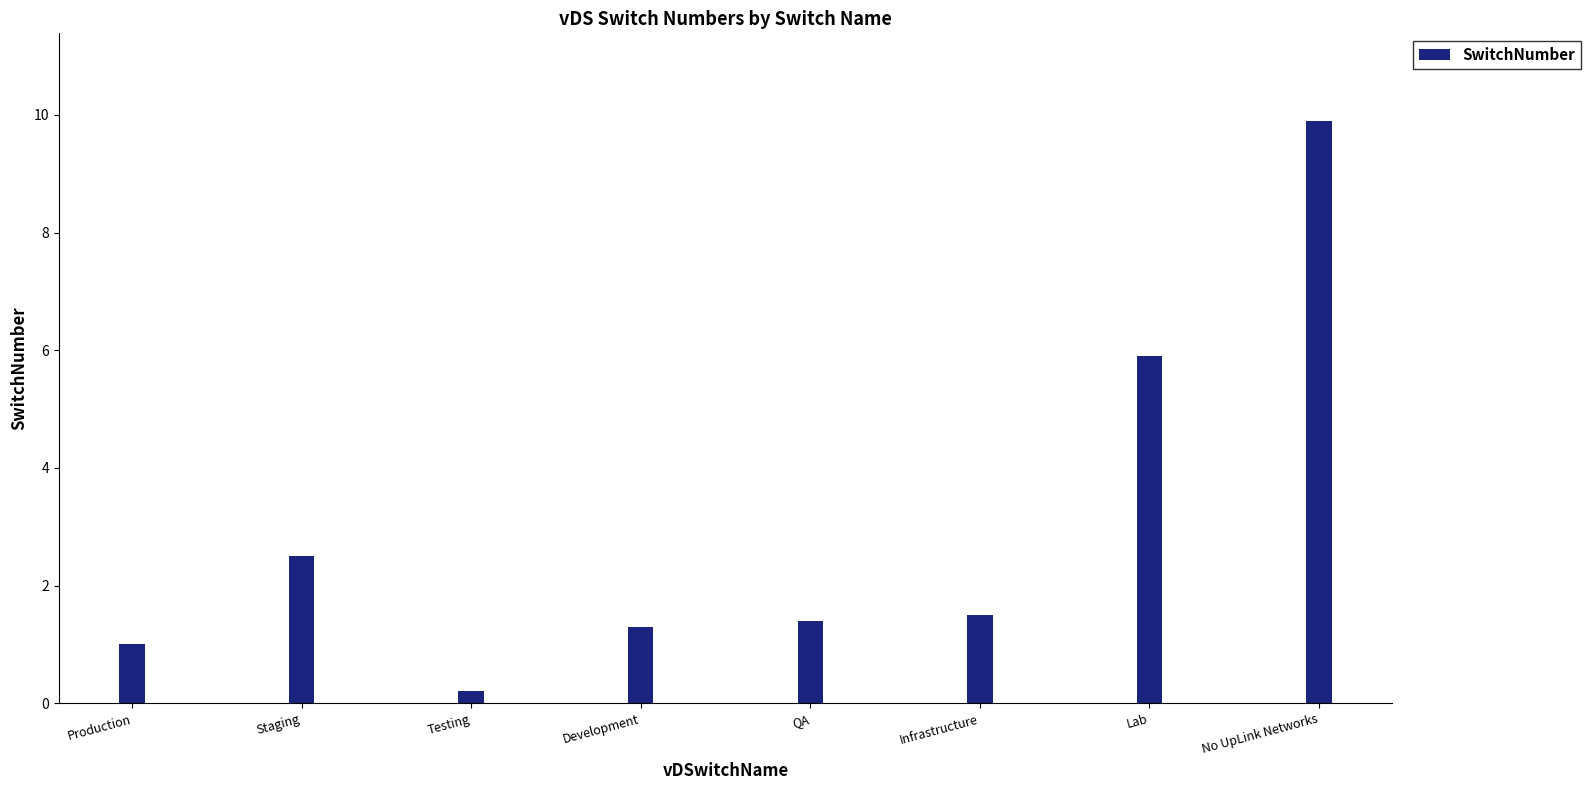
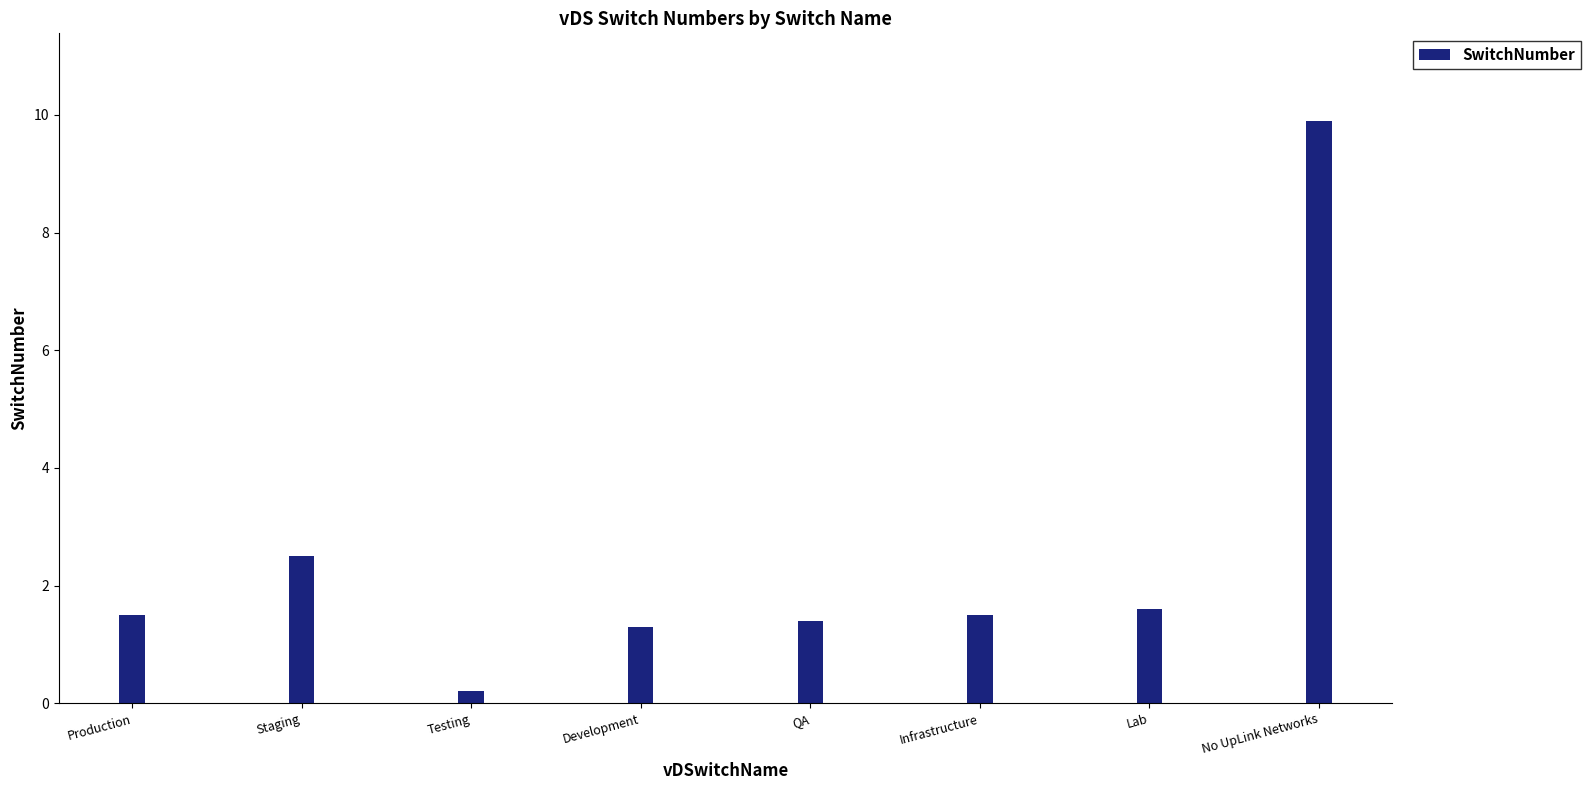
Production: 1.0 -> 1.5
Lab: 5.9 -> 1.6
